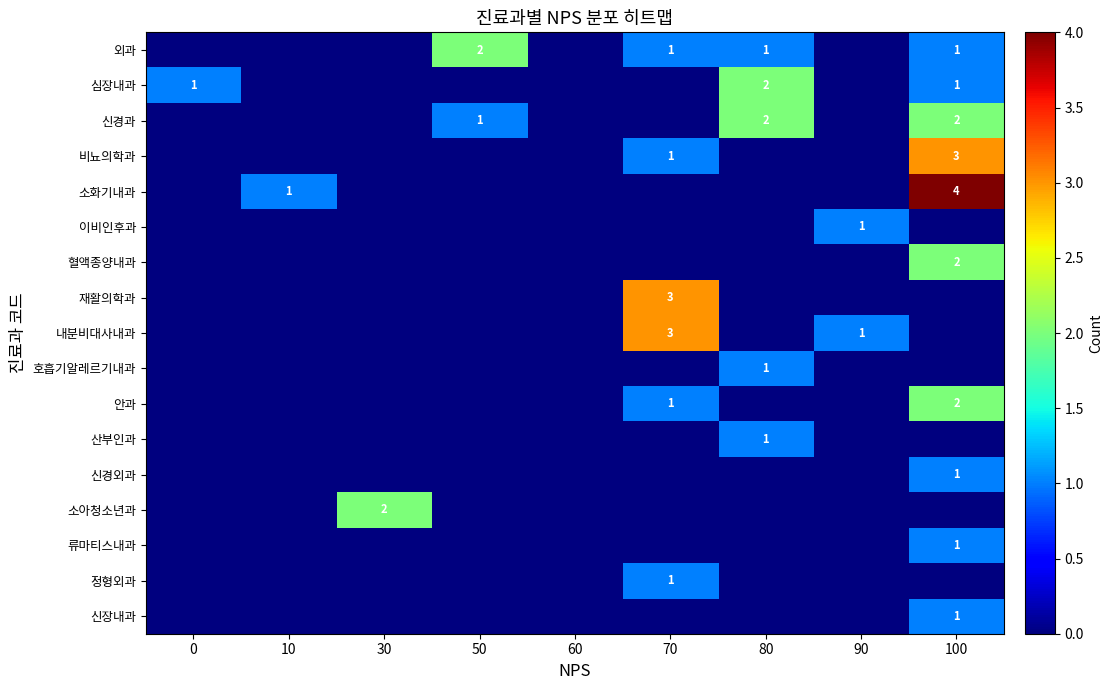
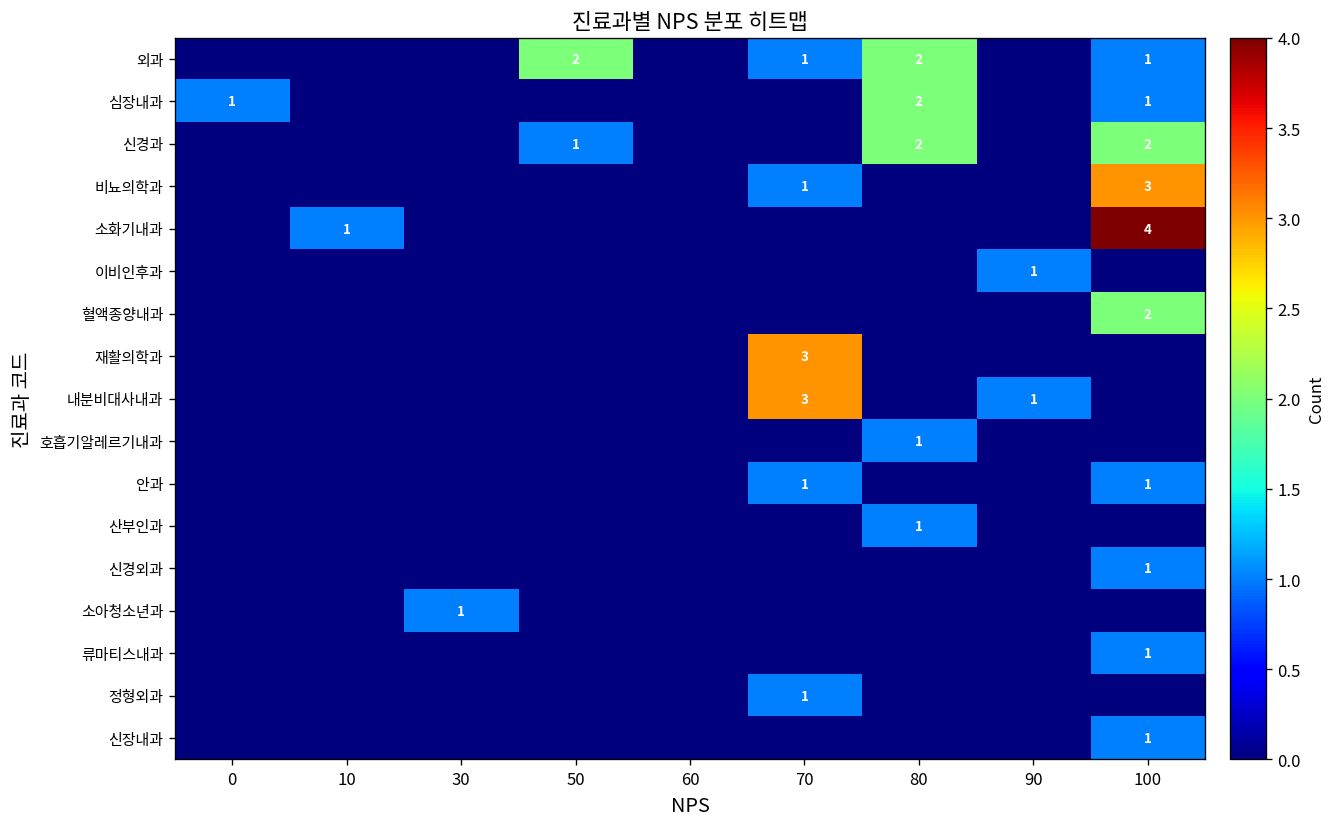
외과, 80: 1 -> 2
안과, 100: 2 -> 1
소아청소년과, 30: 2 -> 1
